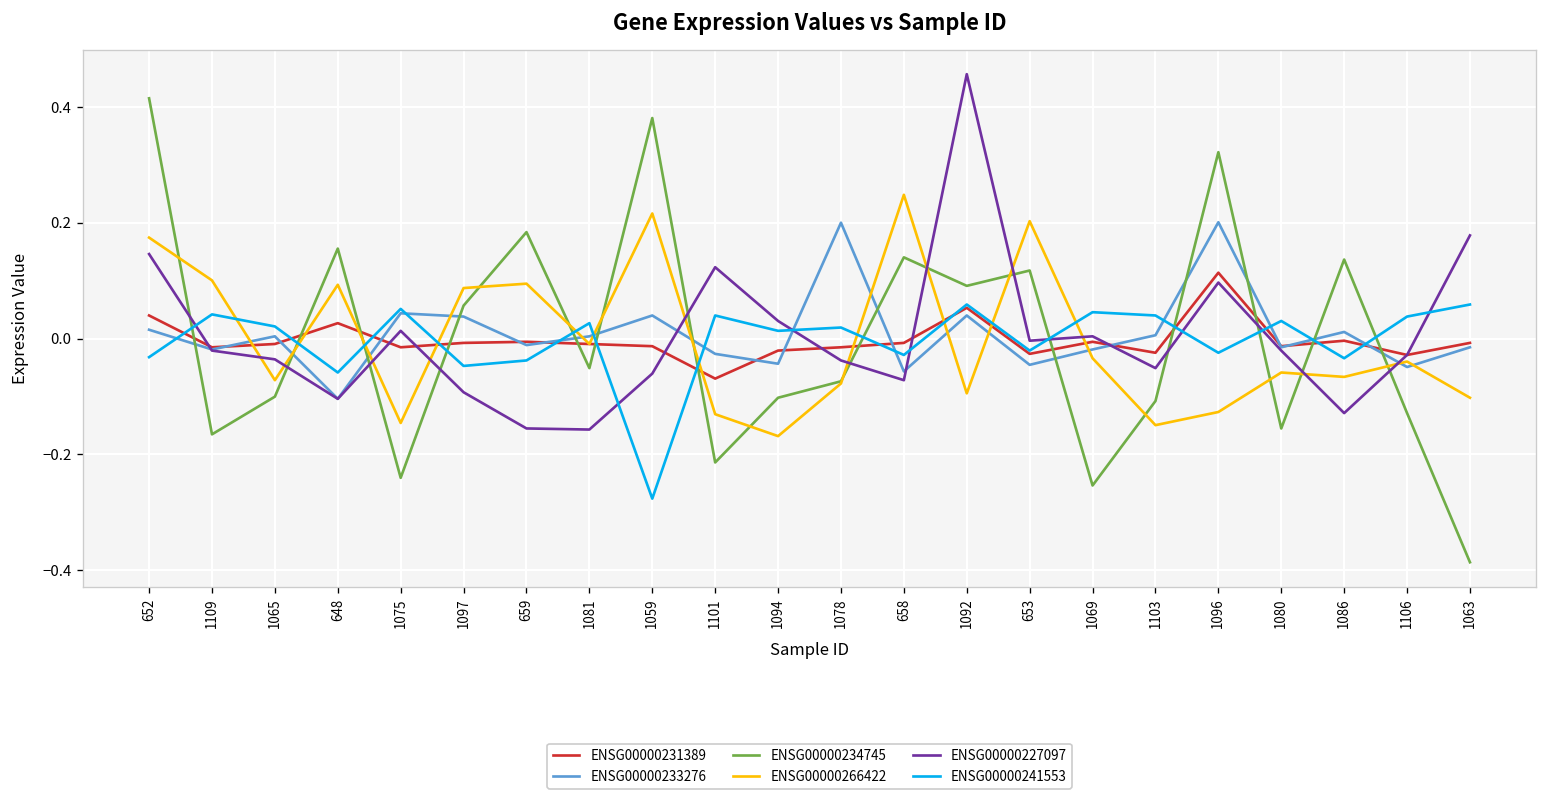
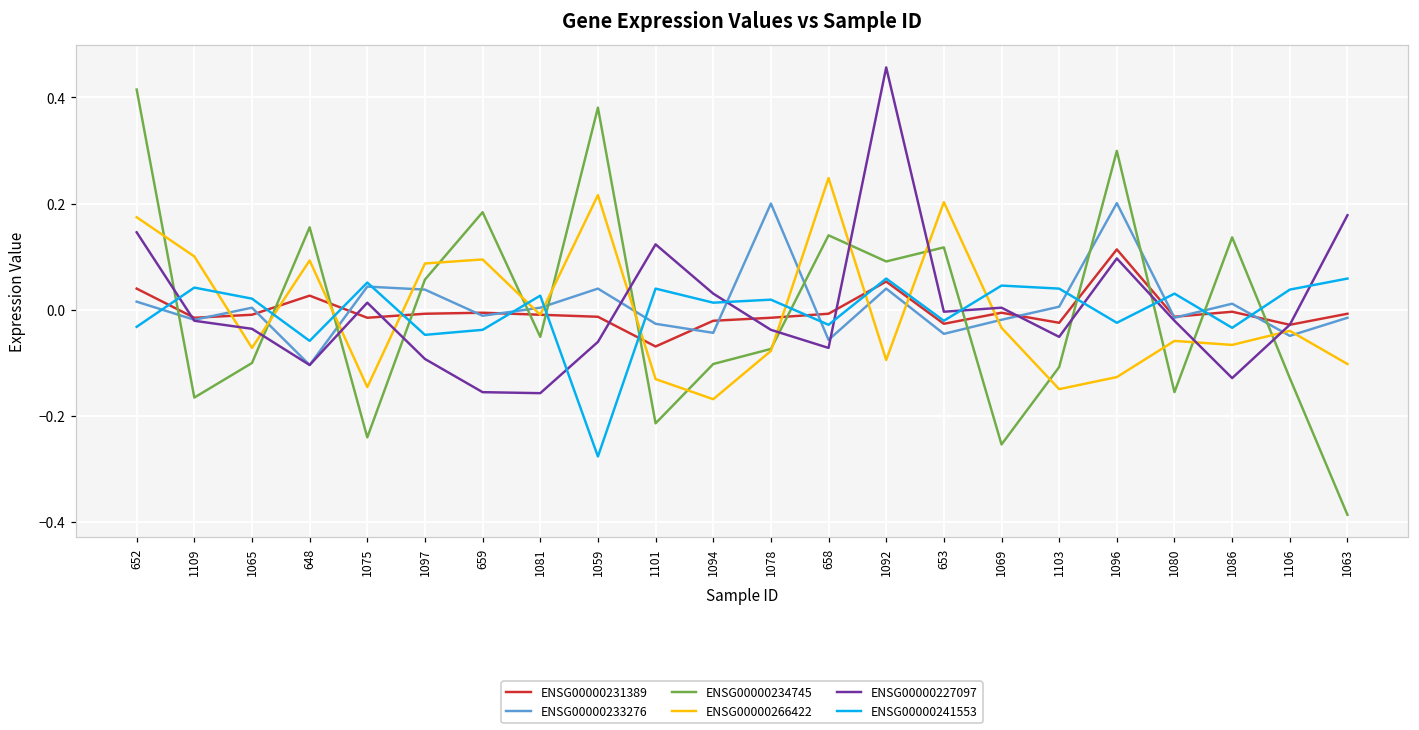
ENSG00000234745, 1096: 0.32 -> 0.30
